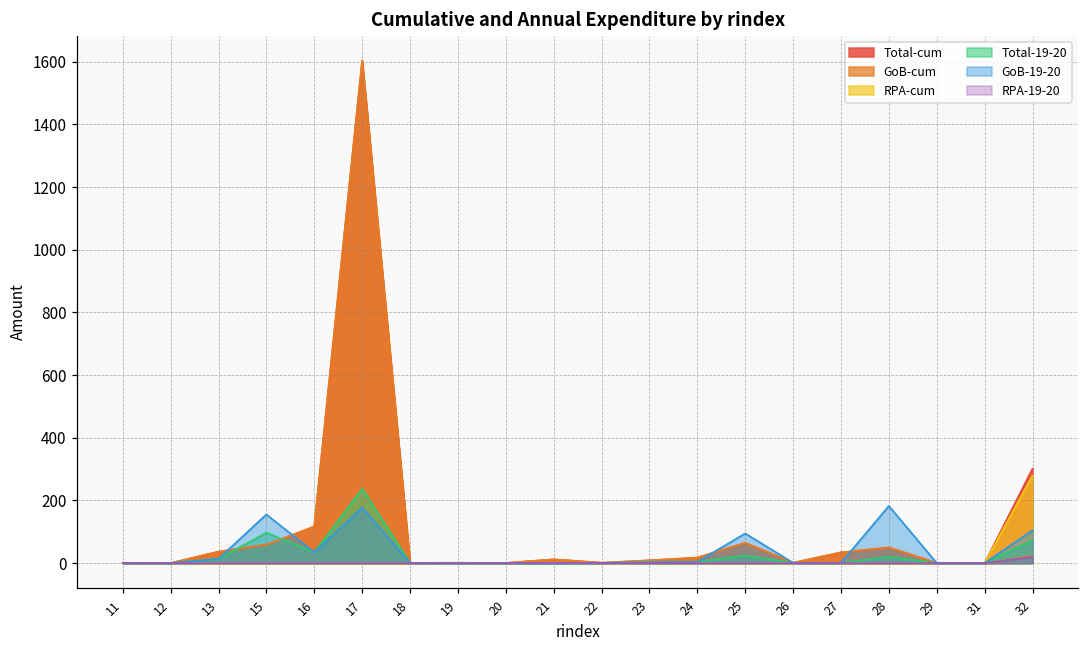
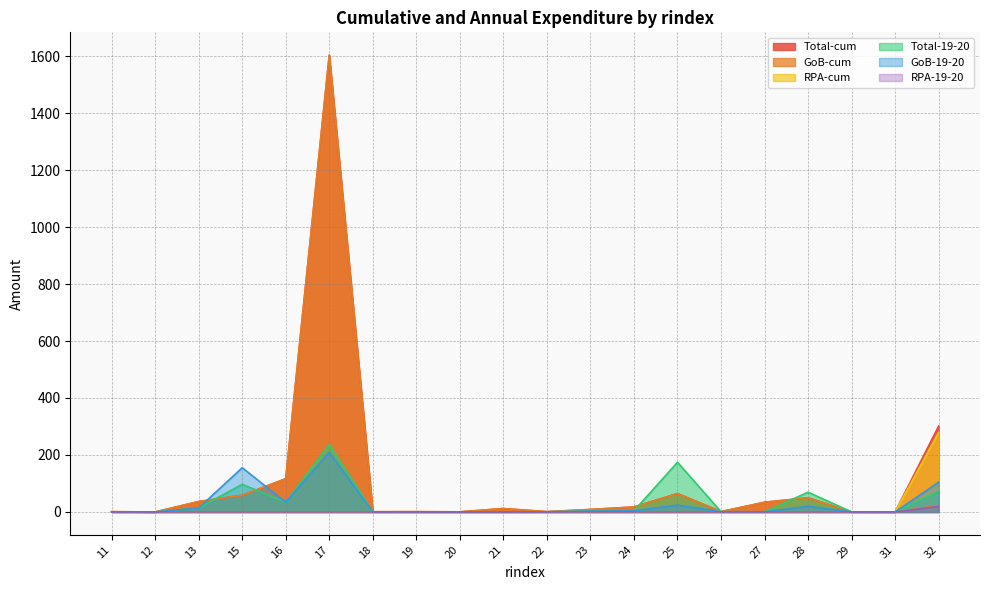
GoB-19-20, 17: 180 -> 210
Total-19-20, 25: 20 -> 170
GoB-19-20, 25: 90 -> 20
Total-19-20, 28: 20 -> 70
GoB-19-20, 28: 180 -> 20
